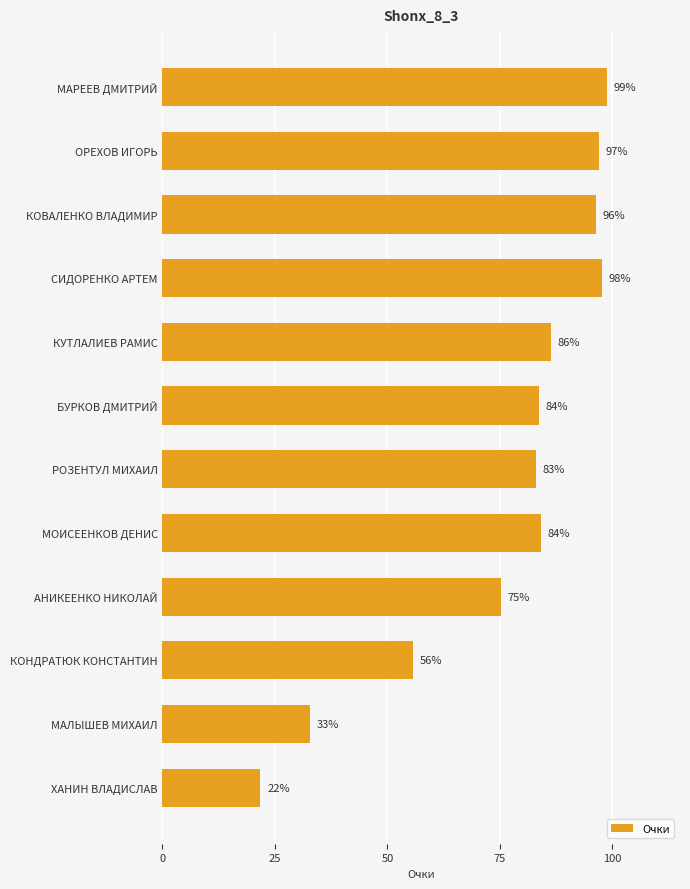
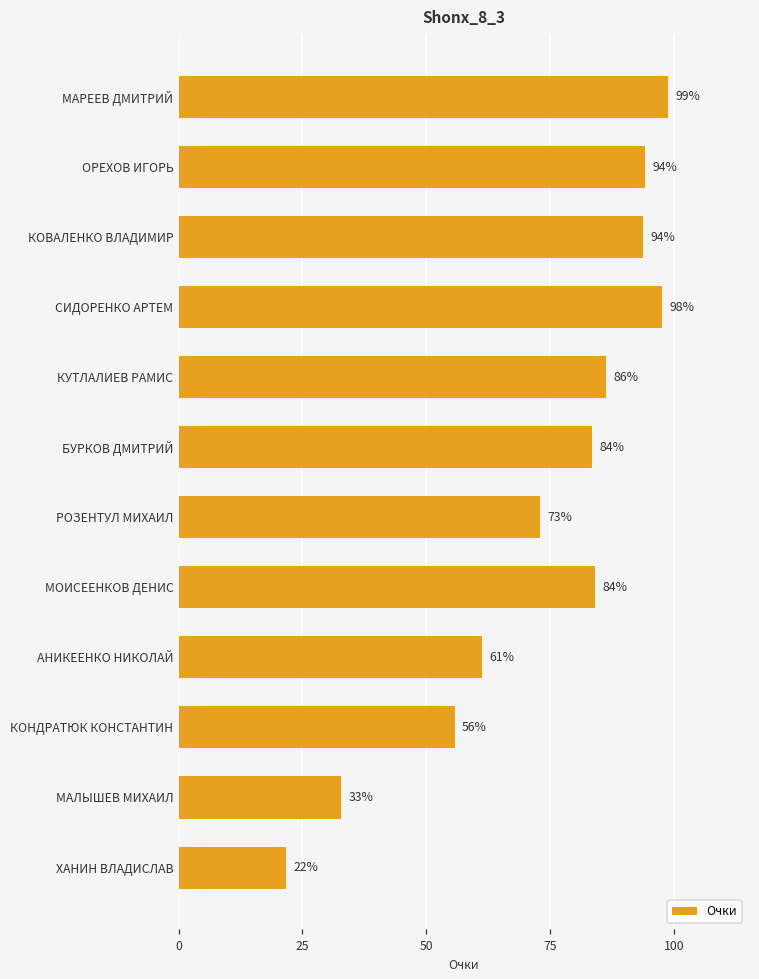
ОРЕХОВ ИГОРЬ: 97% -> 94%
КОВАЛЕНКО ВЛАДИМИР: 96% -> 94%
РОЗЕНТУЛ МИХАИЛ: 83% -> 73%
АНИКЕЕНКО НИКОЛАЙ: 75% -> 61%
